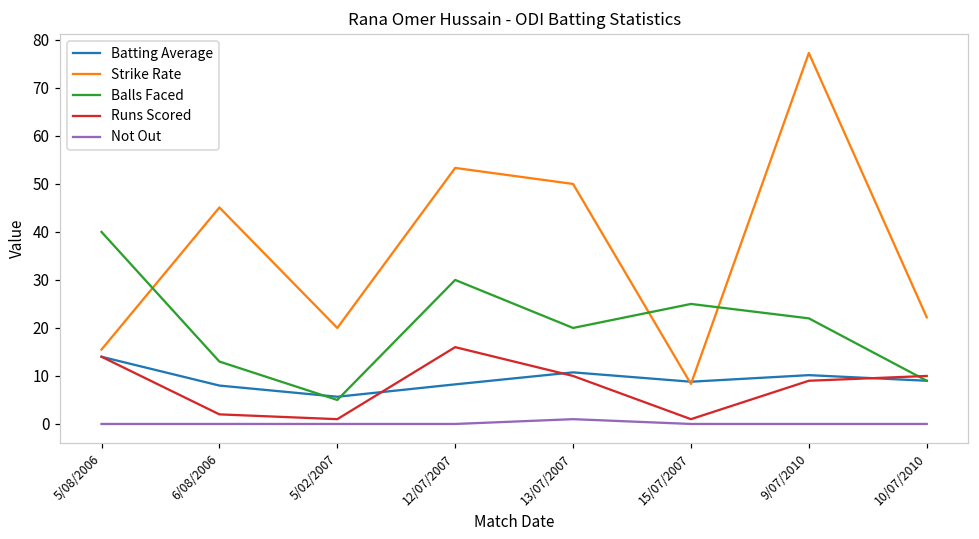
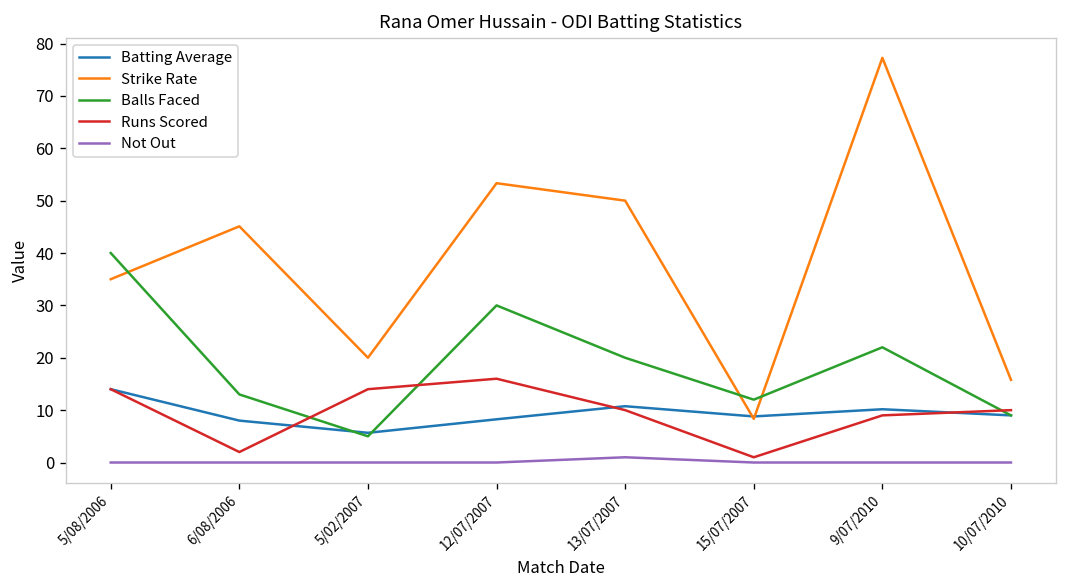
Strike Rate, 5/08/2006: 16 -> 35
Runs Scored, 5/02/2007: 1 -> 14
Balls Faced, 15/07/2007: 25 -> 12
Strike Rate, 10/07/2010: 22 -> 16
